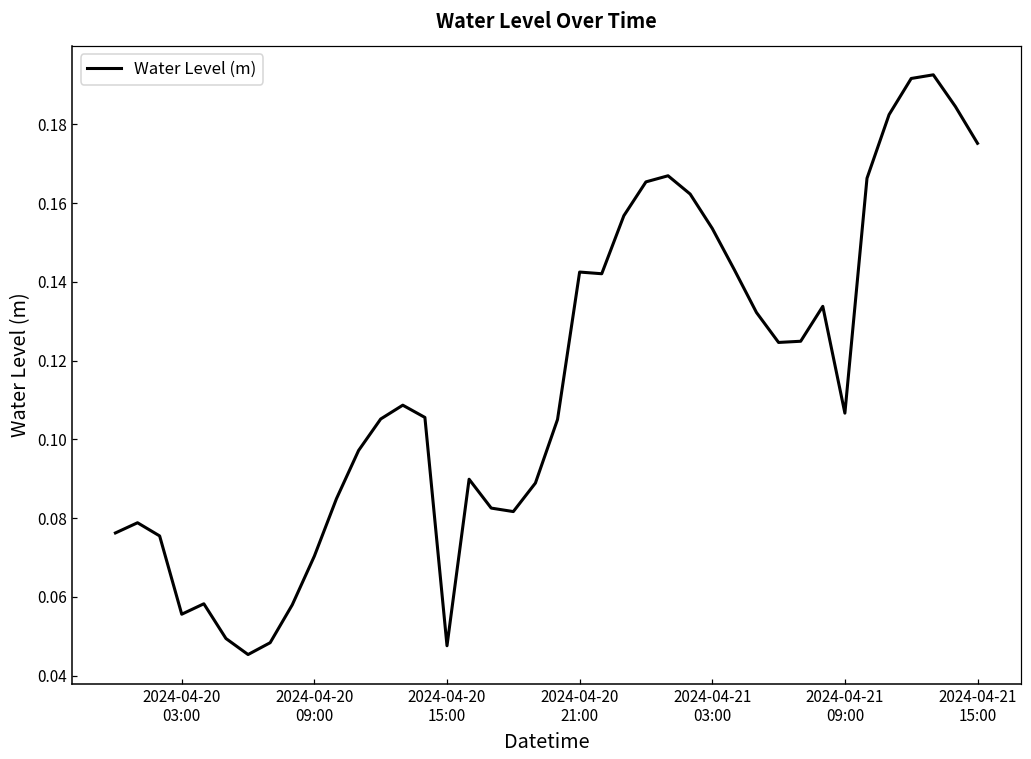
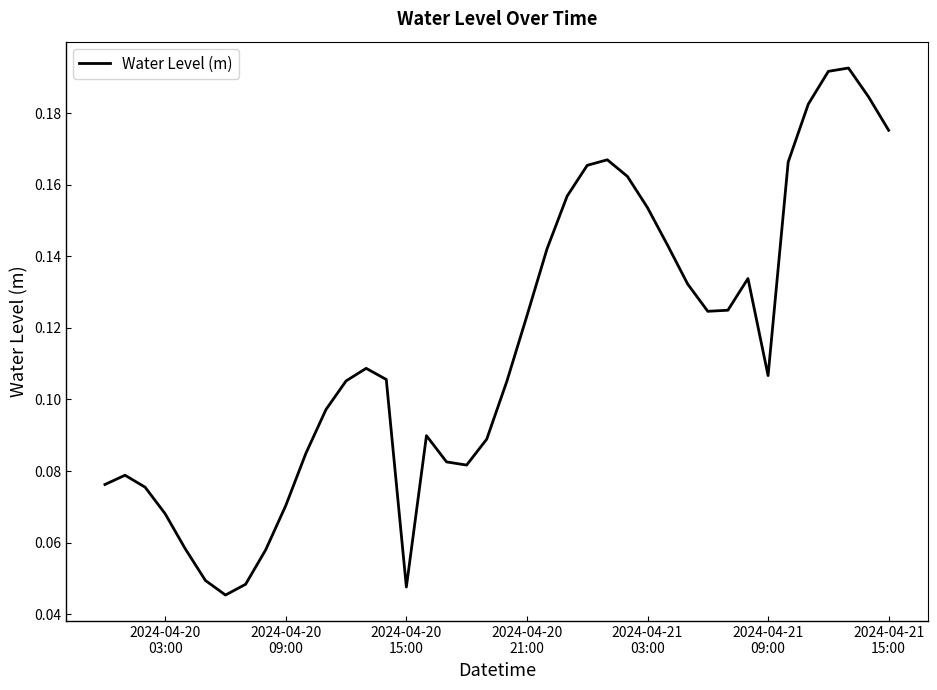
2024-04-20 03:00: 0.056 -> 0.068
2024-04-20 21:00: 0.142 -> 0.123
